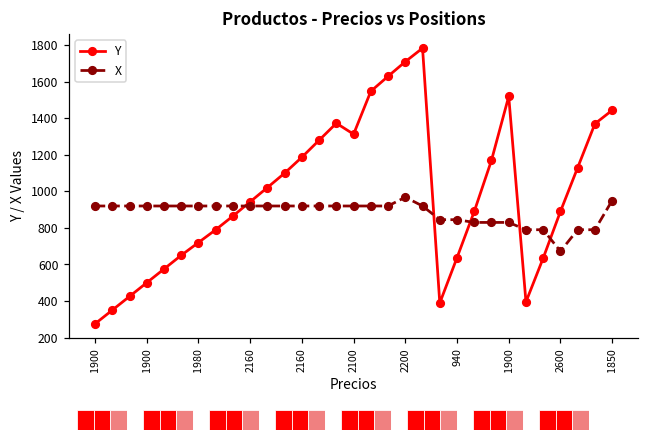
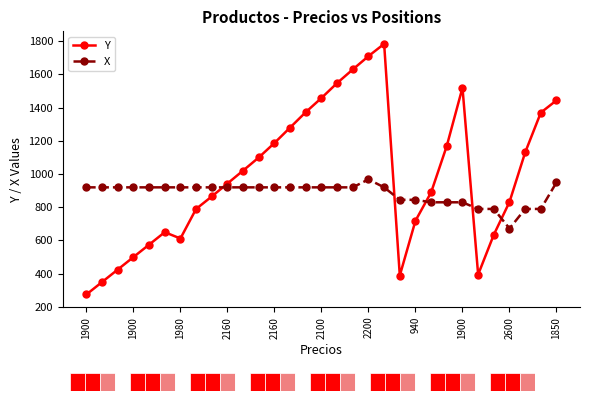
Y, 1980: 720 -> 610
Y, 2100: 1310 -> 1460
Y, 940: 640 -> 720
Y, 2600: 890 -> 830
